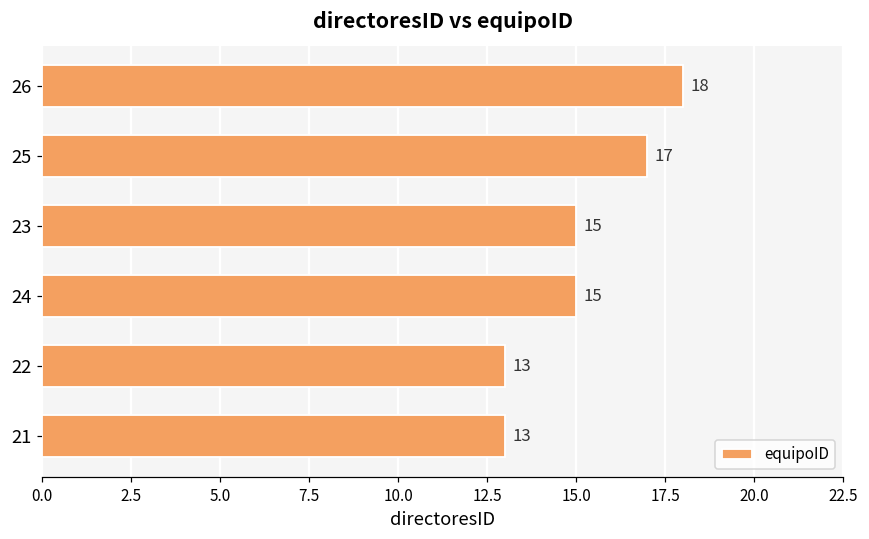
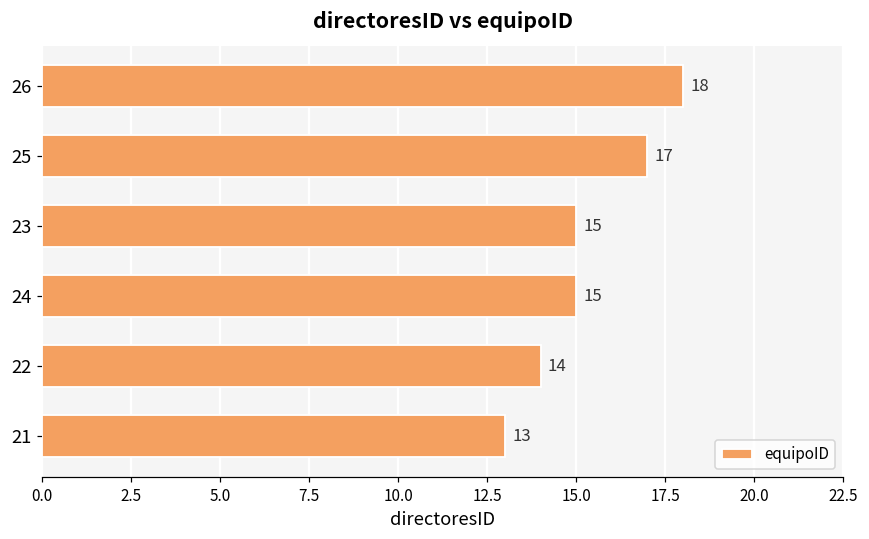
22: 13 -> 14
